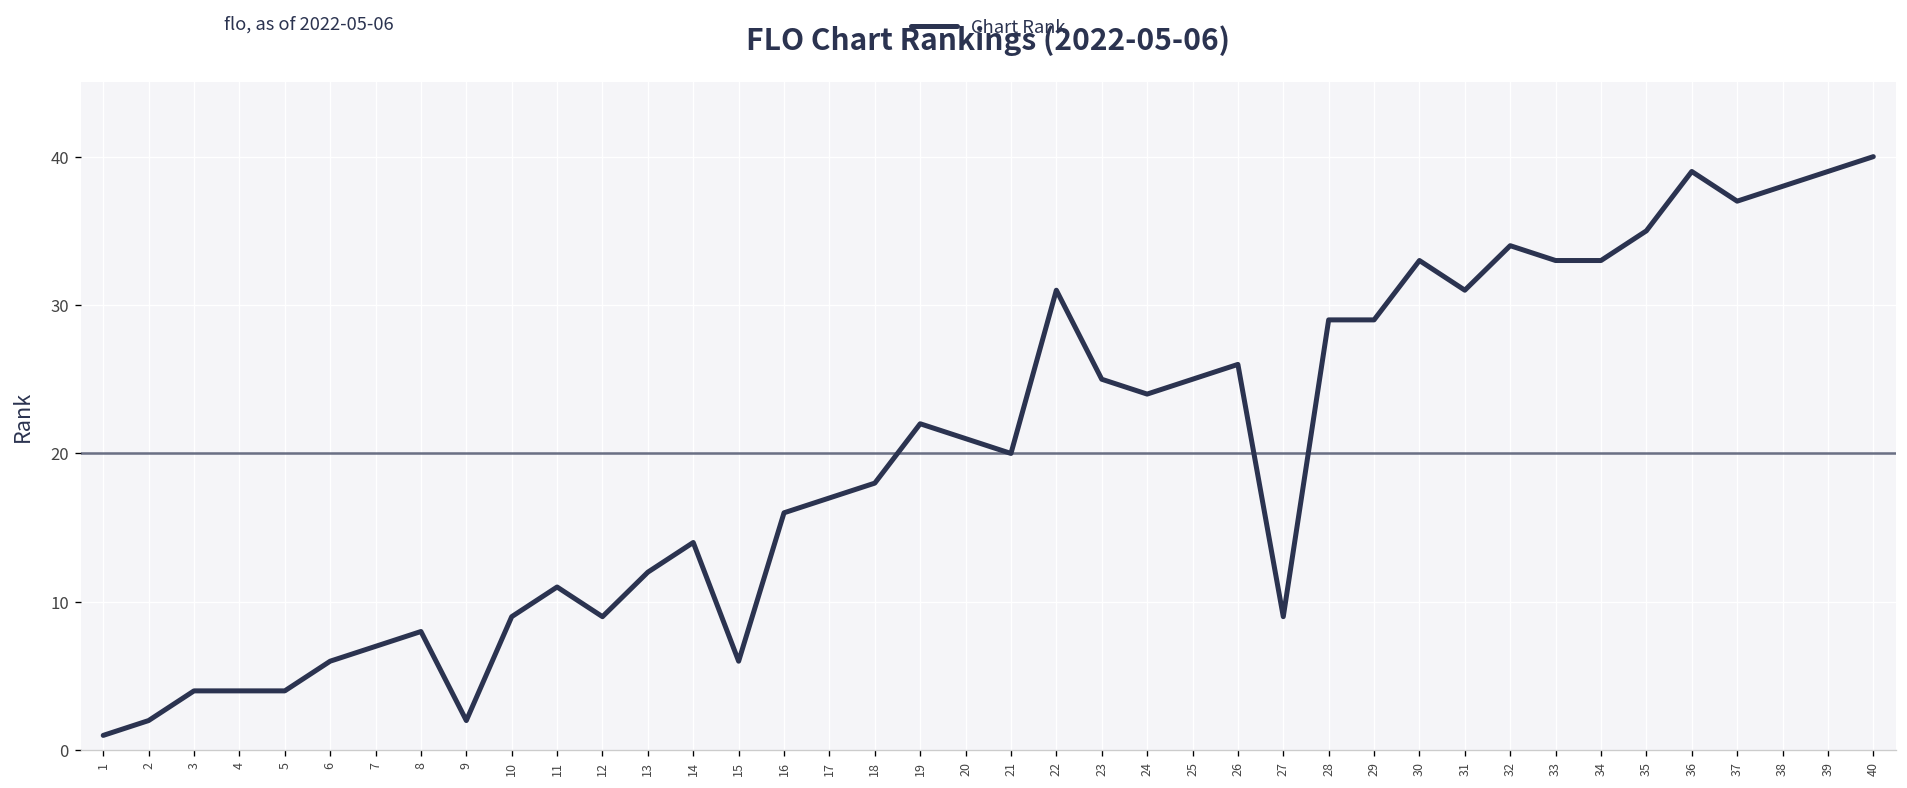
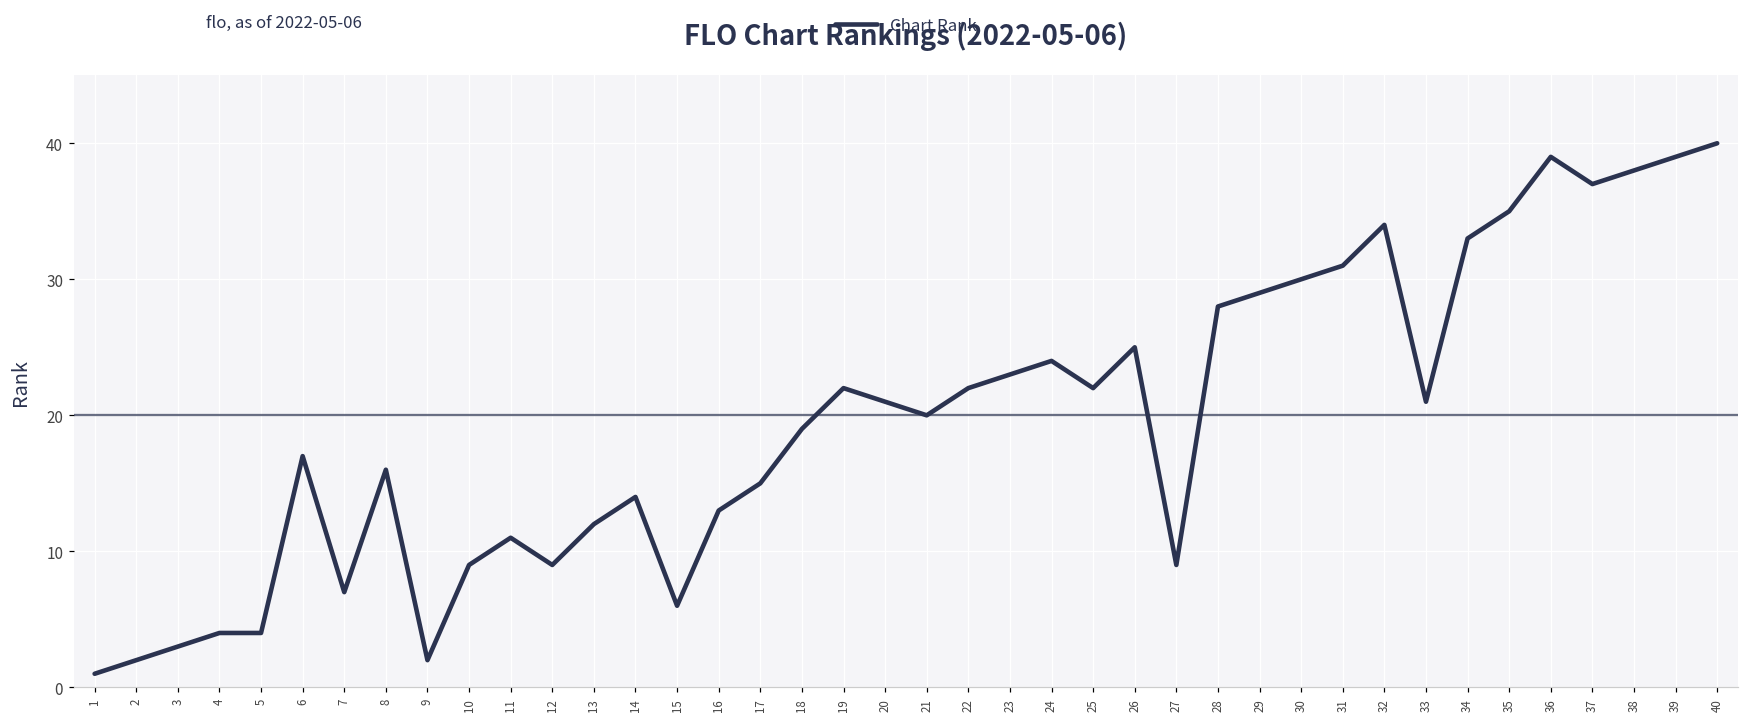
3: 4 -> 3
6: 6 -> 17
8: 8 -> 16
16: 16 -> 13
17: 17 -> 15
18: 18 -> 19
22: 31 -> 22
23: 25 -> 23
25: 25 -> 22
26: 26 -> 25
28: 29 -> 28
30: 33 -> 30
33: 33 -> 21
